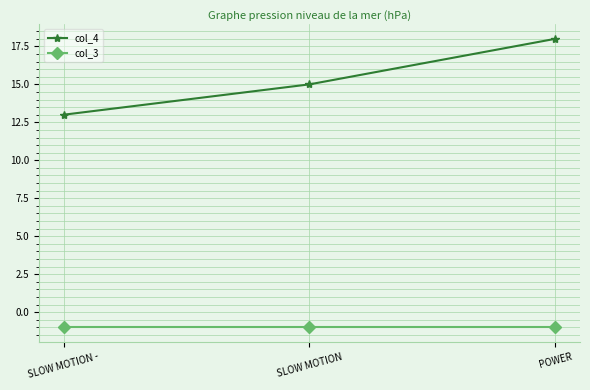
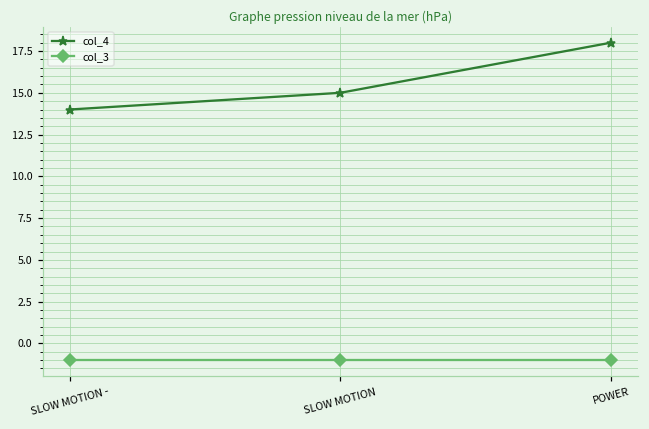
col_4, SLOW MOTION -: 13 -> 14
